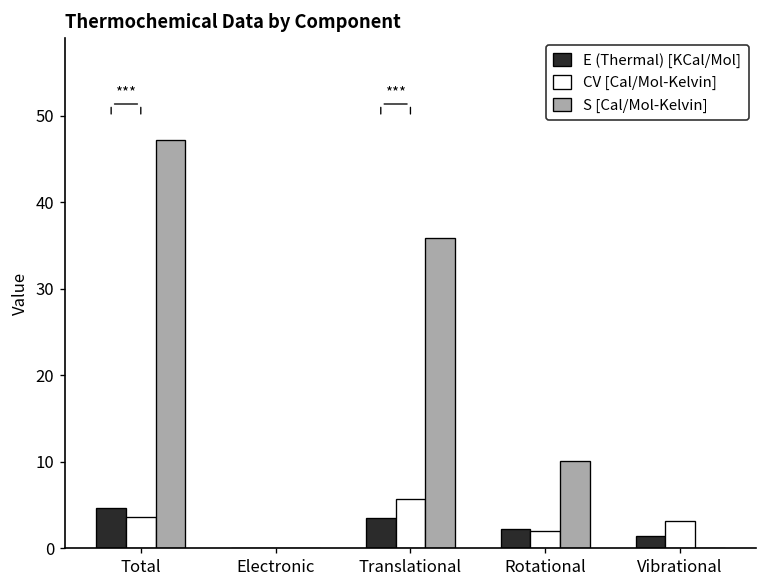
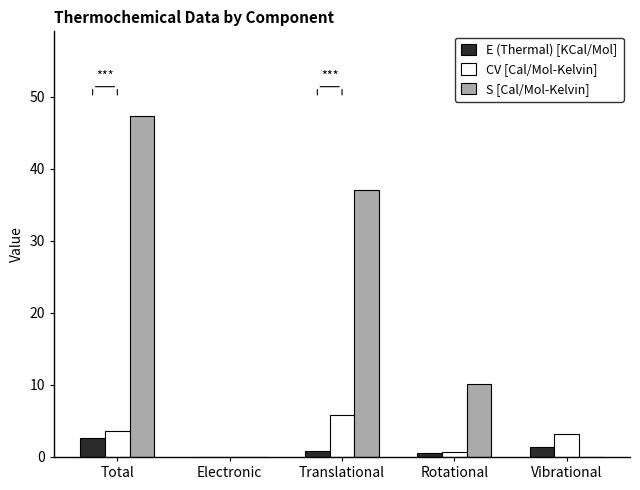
E (Thermal) [KCal/Mol], Total: 5 -> 3
E (Thermal) [KCal/Mol], Translational: 3 -> 1
S [Cal/Mol-Kelvin], Translational: 36 -> 37
E (Thermal) [KCal/Mol], Rotational: 2 -> 1
CV [Cal/Mol-Kelvin], Rotational: 2 -> 1
